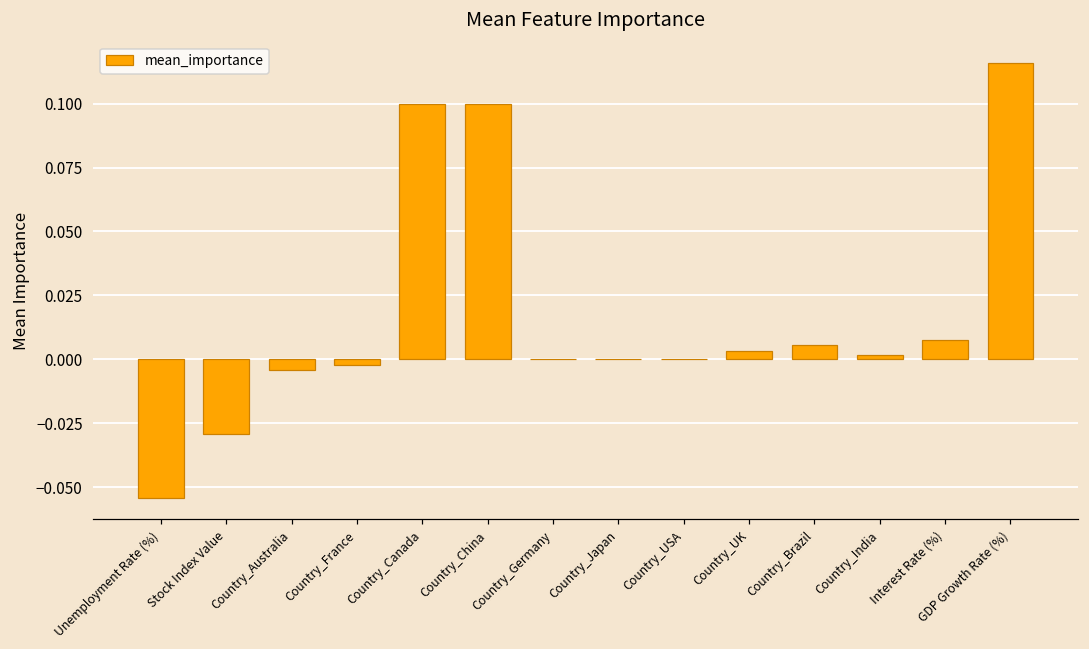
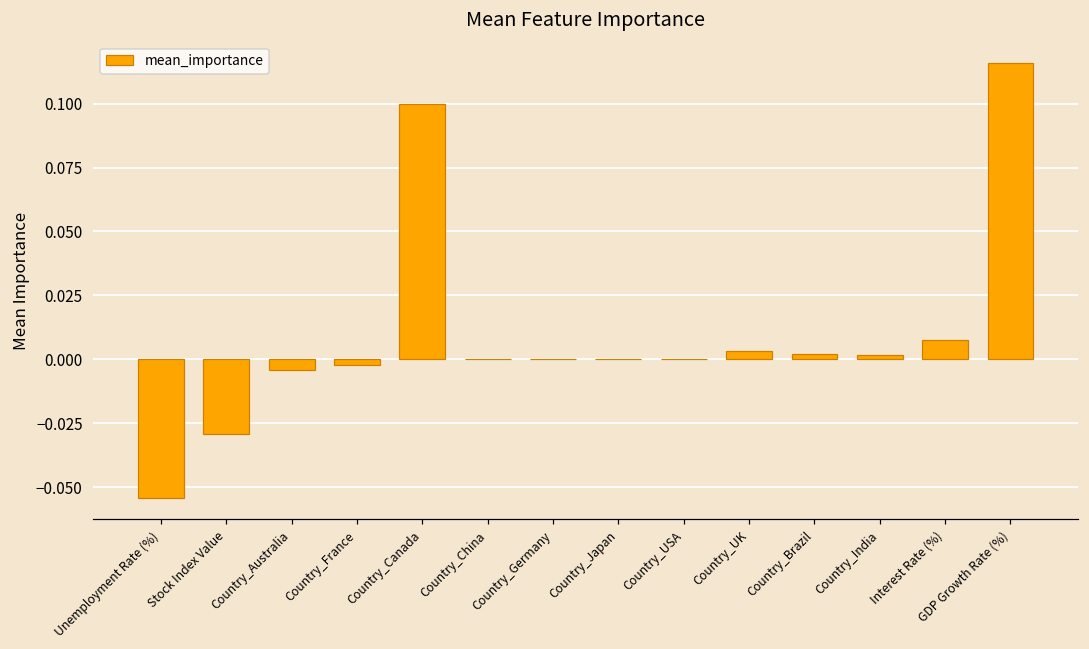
Country_China: 0.1 -> 0.0
Country_Brazil: 0.005 -> 0.002
